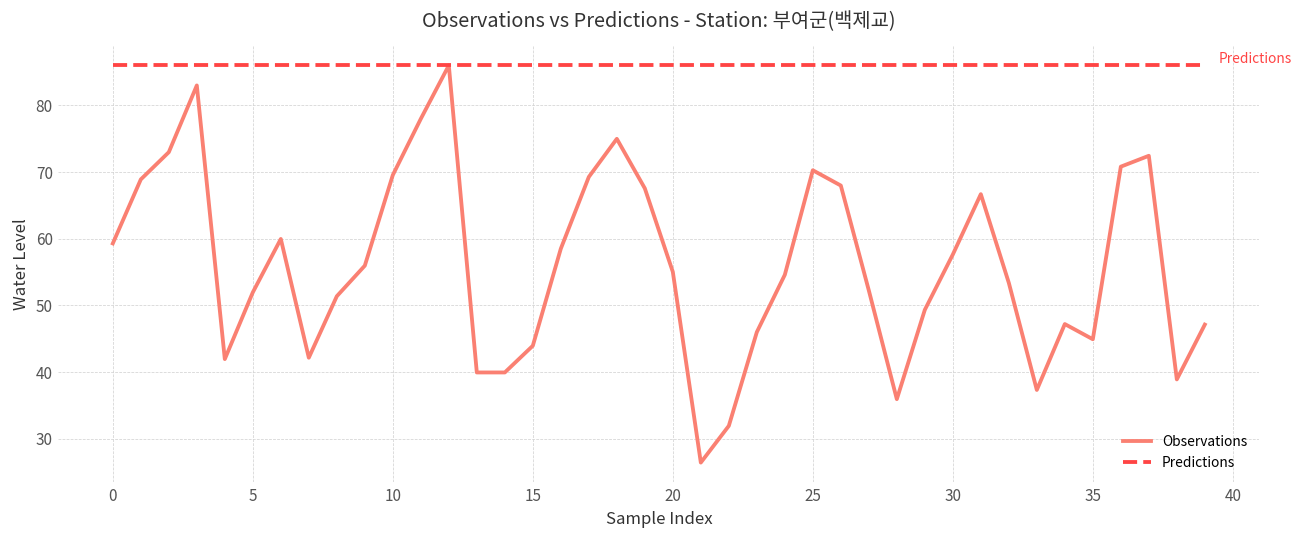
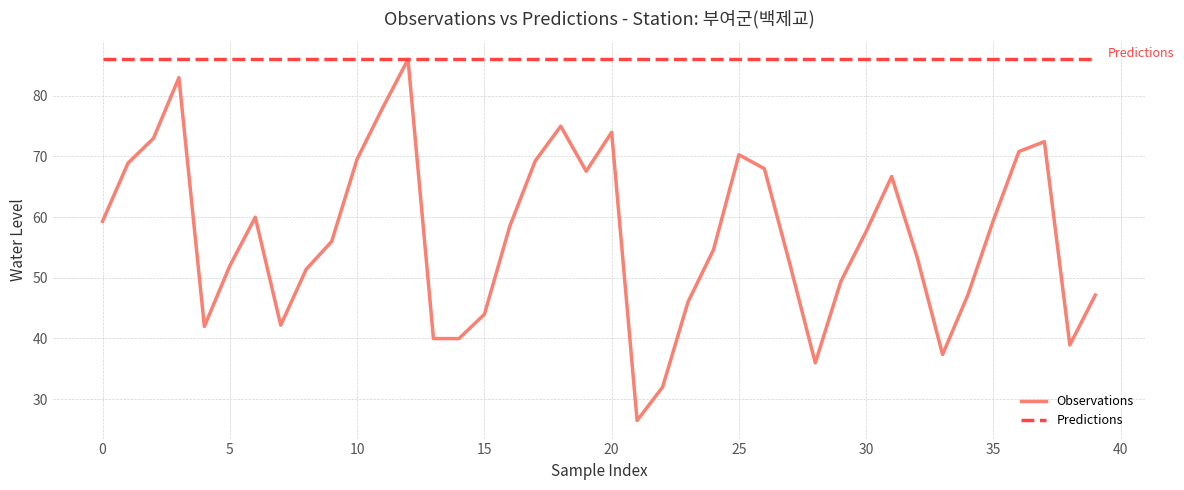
Observations, 20: 55 -> 74
Observations, 35: 45 -> 60
